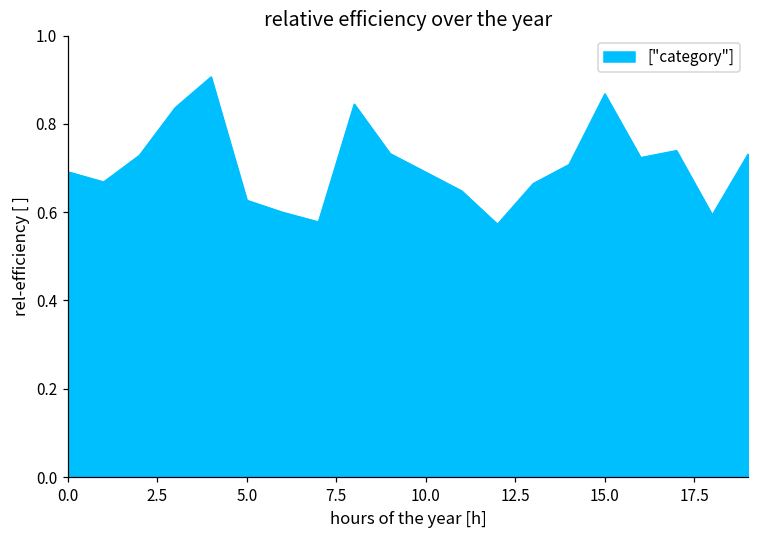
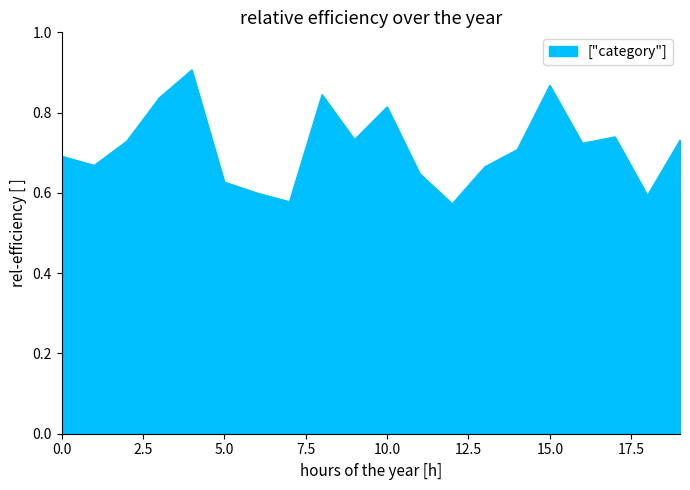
10.0: 0.69 -> 0.81
